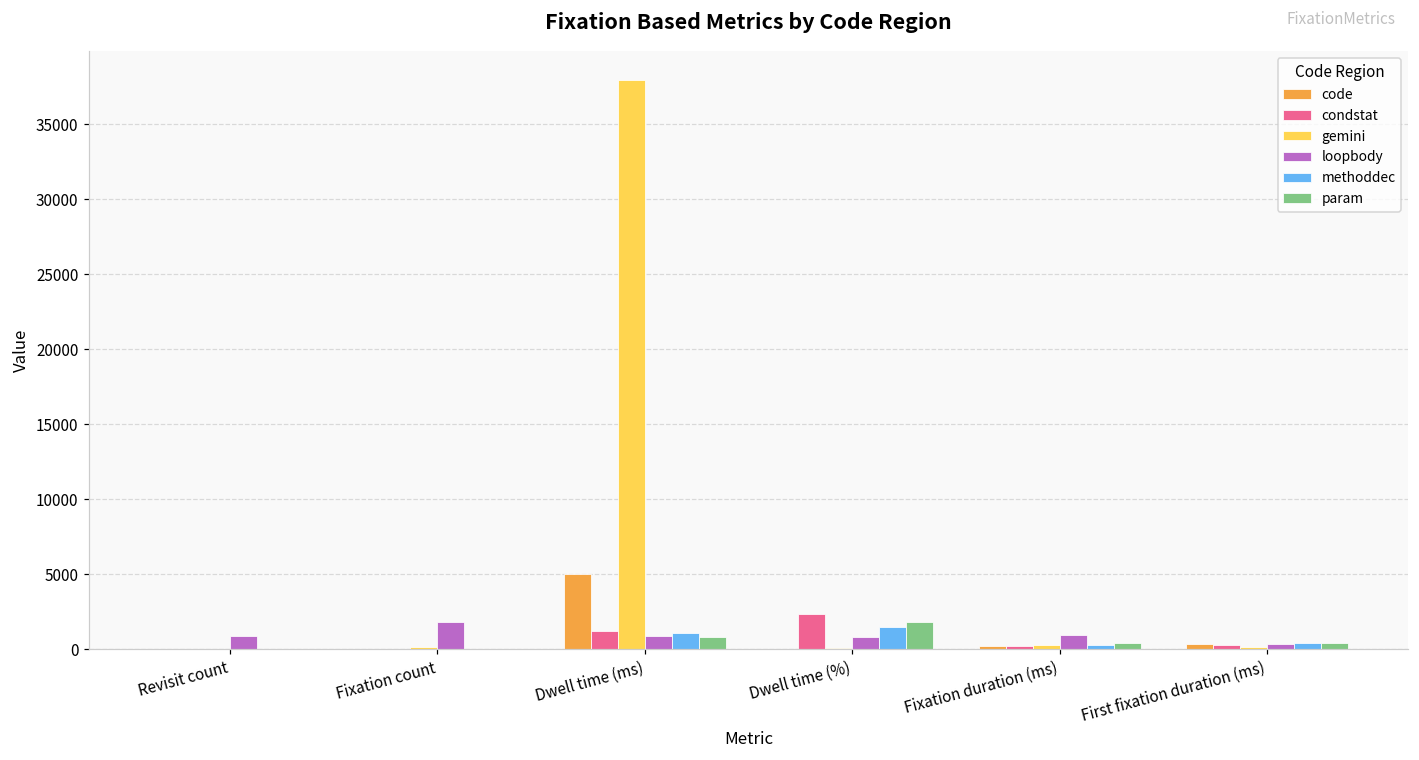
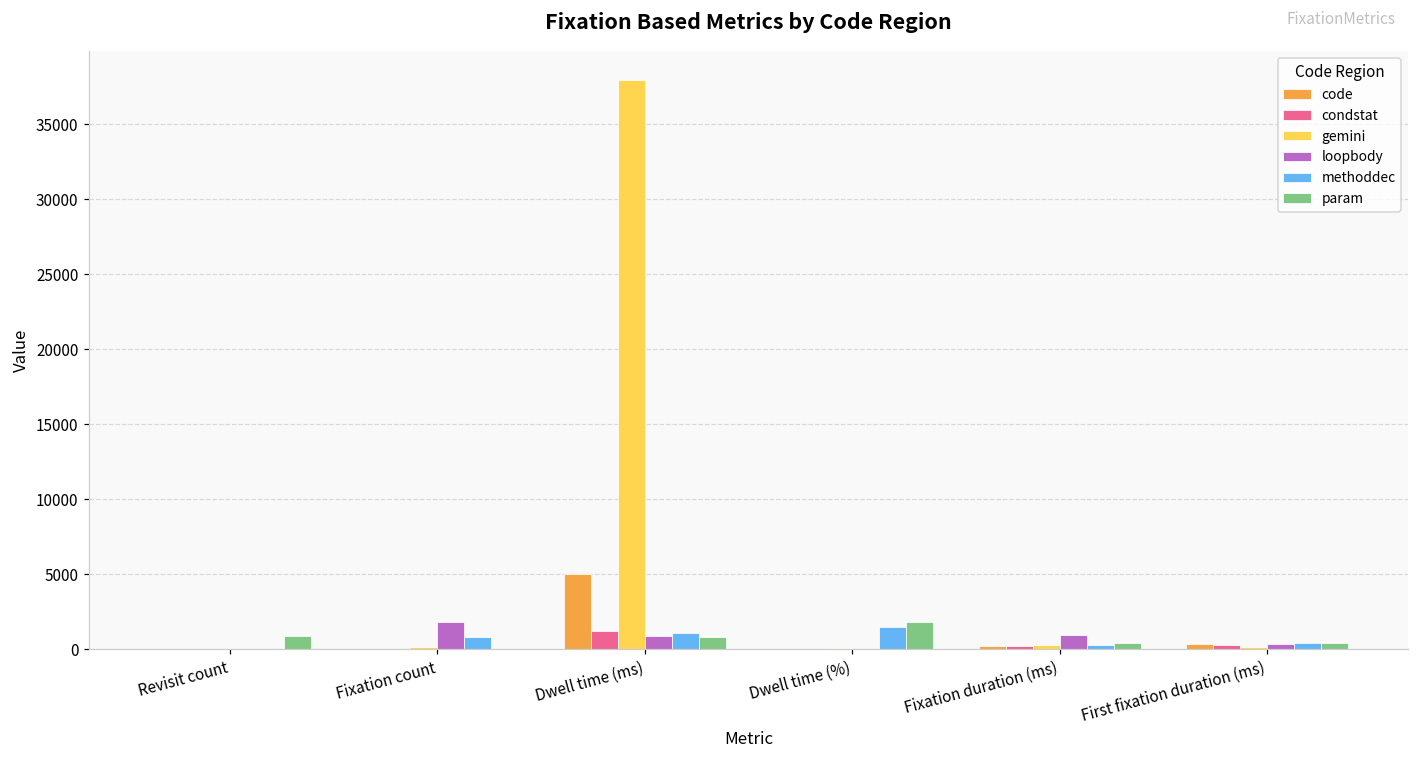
loopbody, Revisit count: 900 -> 0
param, Revisit count: 0 -> 800
methoddec, Fixation count: 0 -> 800
condstat, Dwell time (%): 2400 -> 0
loopbody, Dwell time (%): 800 -> 0
